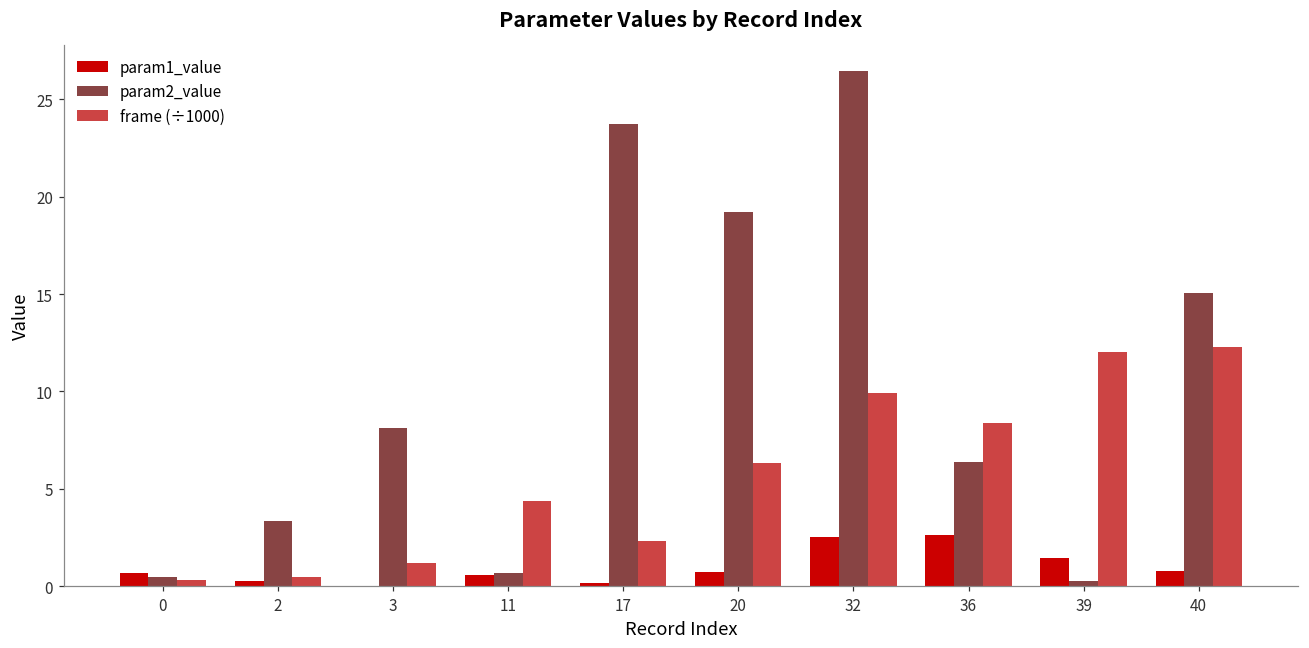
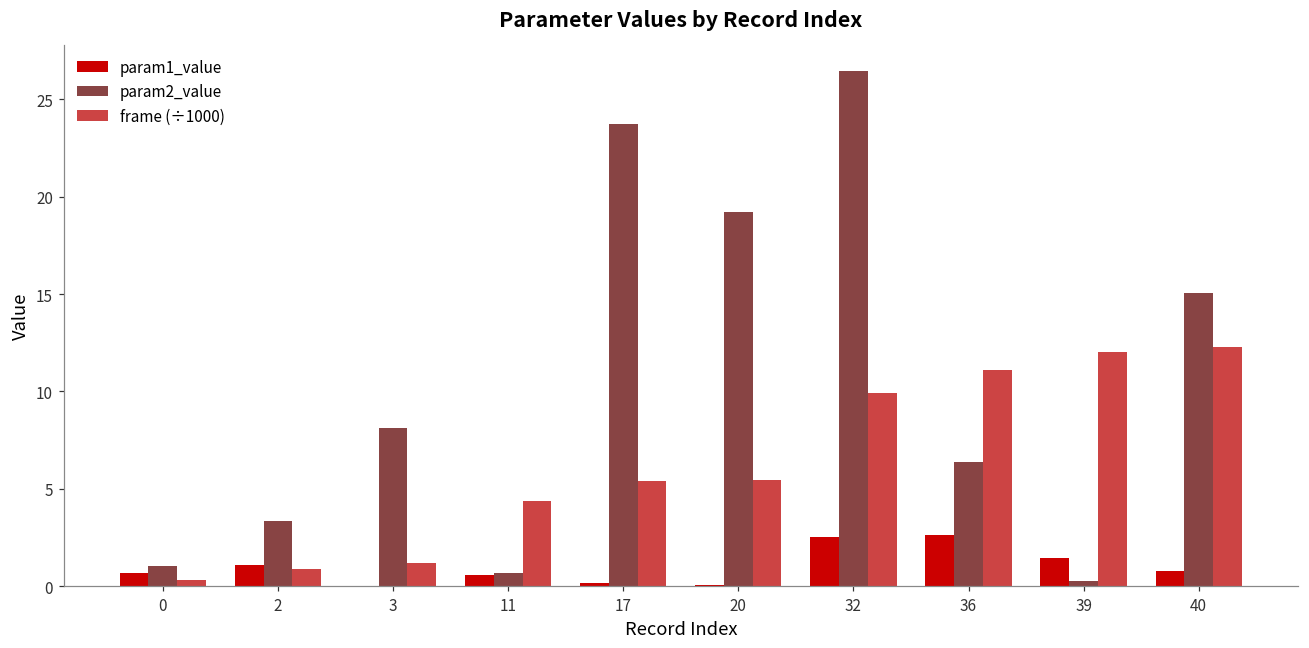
param2_value, 0: 0.4 -> 1.0
param1_value, 2: 0.3 -> 1.1
frame (÷1000), 2: 0.4 -> 0.9
frame (÷1000), 17: 2.3 -> 5.4
param1_value, 20: 0.7 -> 0.0
frame (÷1000), 20: 6.3 -> 5.5
frame (÷1000), 36: 8.4 -> 11.1
